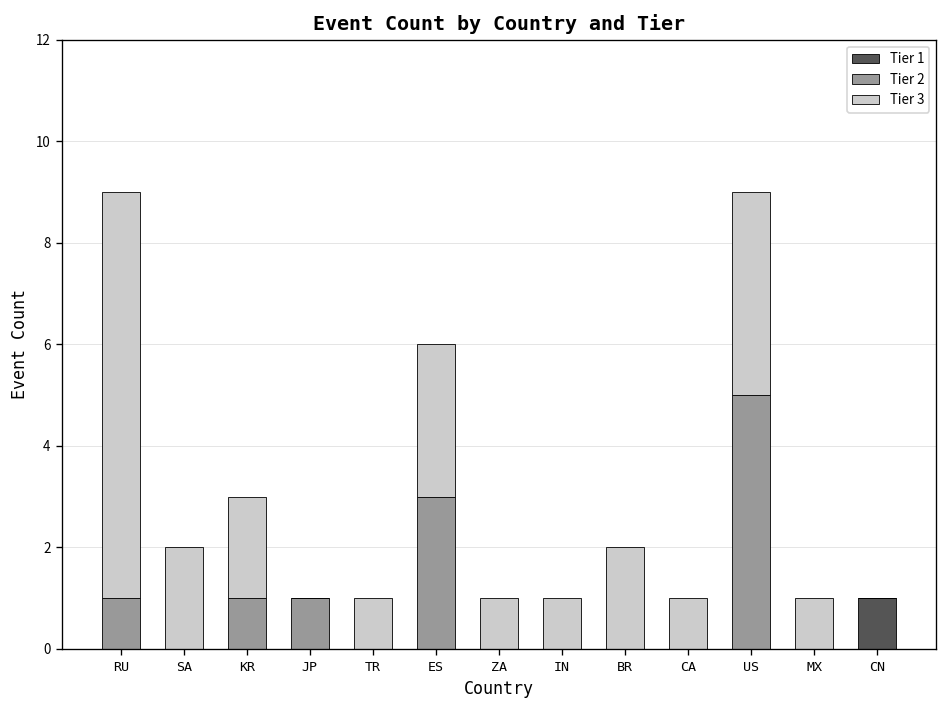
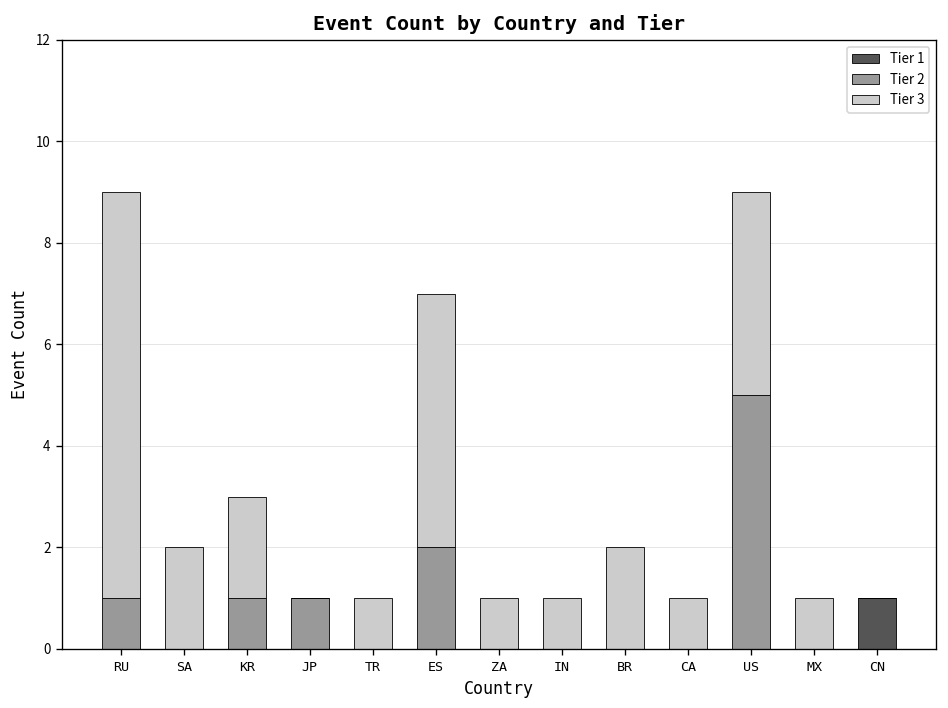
Tier 2, ES: 3 -> 2
Tier 3, ES: 3 -> 5
